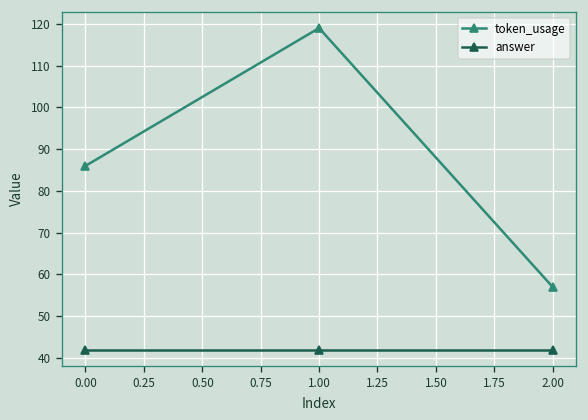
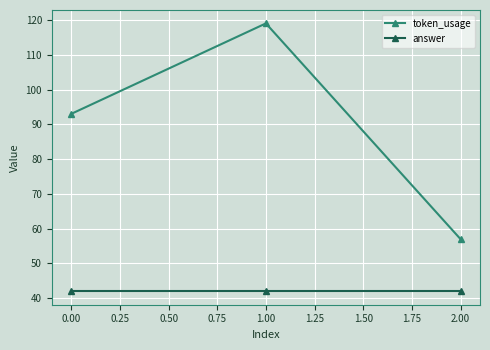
token_usage, 0.00: 86 -> 93
